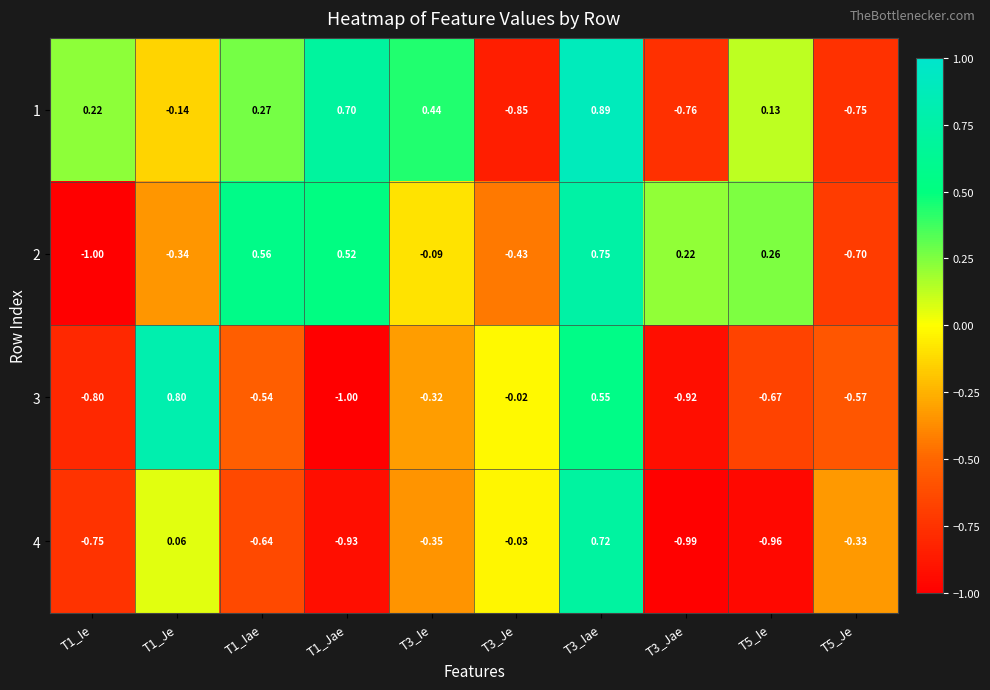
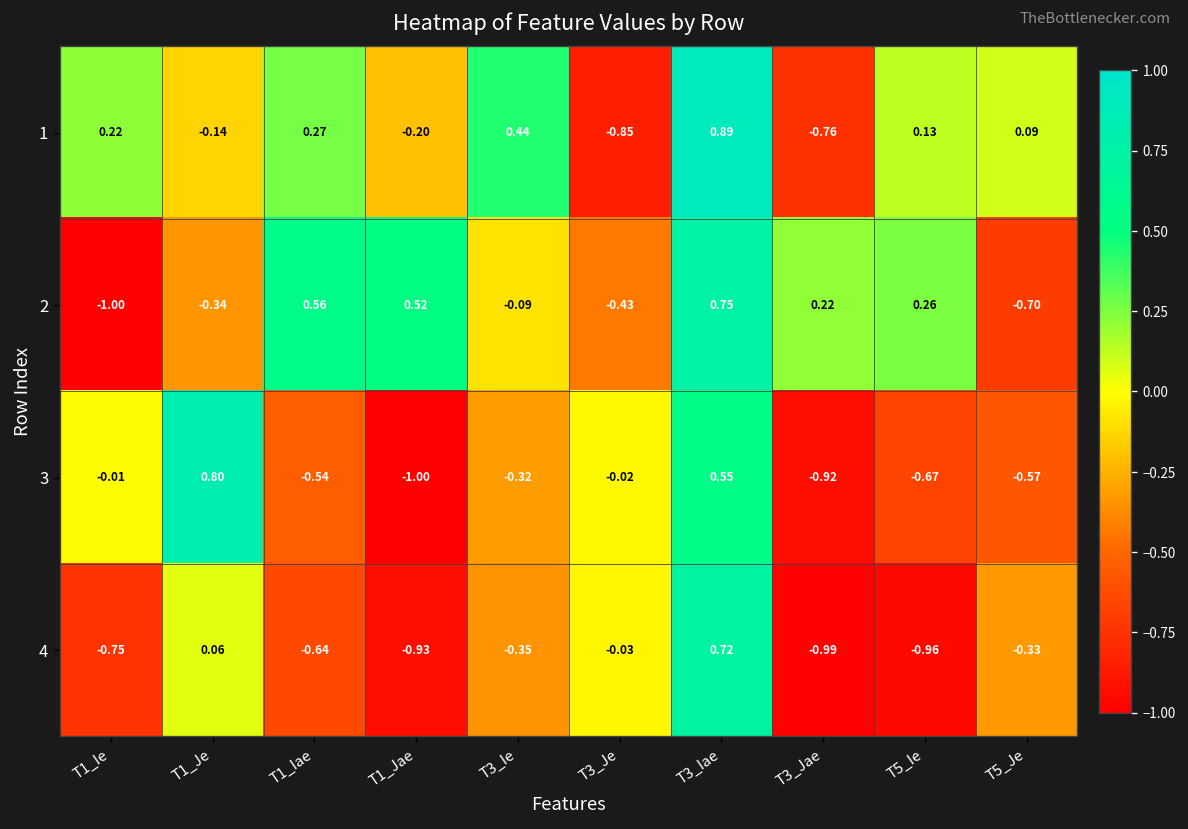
1, T1_Jae: 0.70 -> -0.20
1, T5_Je: -0.75 -> 0.09
3, T1_Ie: -0.80 -> -0.01
